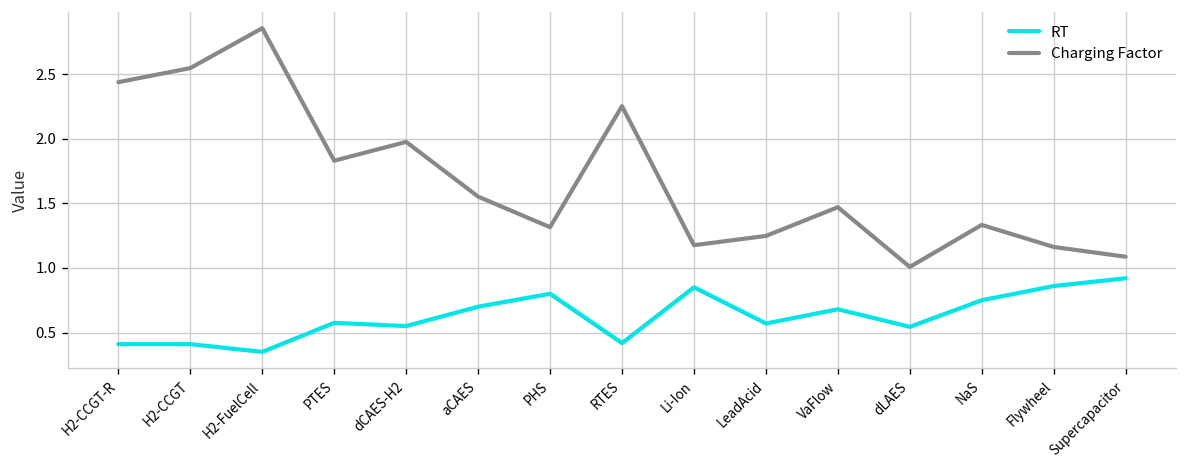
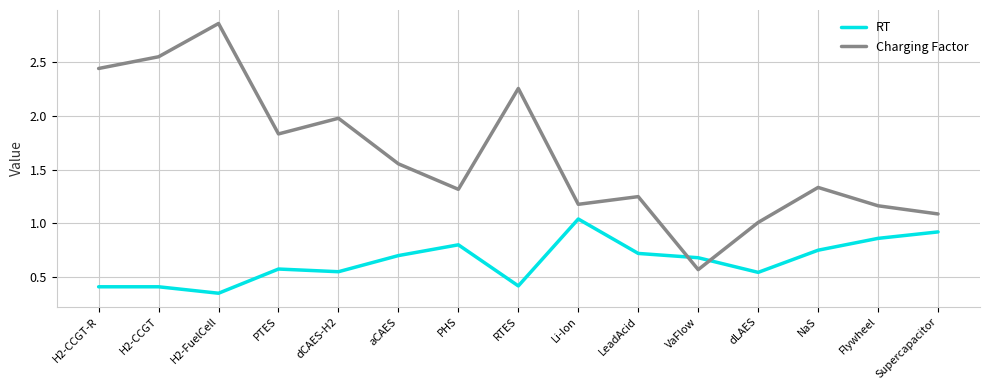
RT, Li-Ion: 0.85 -> 1.04
RT, LeadAcid: 0.57 -> 0.72
Charging Factor, VaFlow: 1.47 -> 0.57
